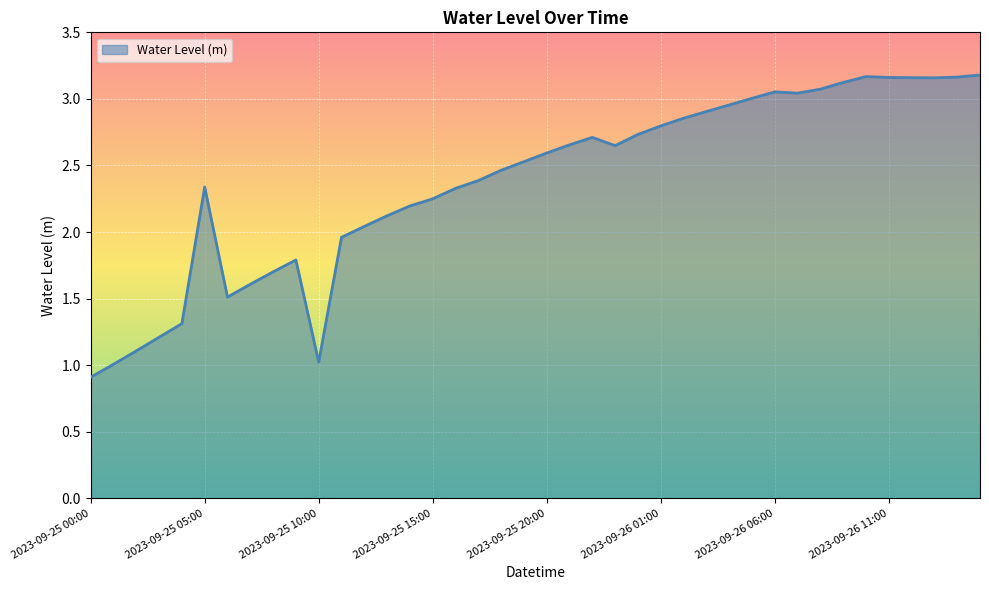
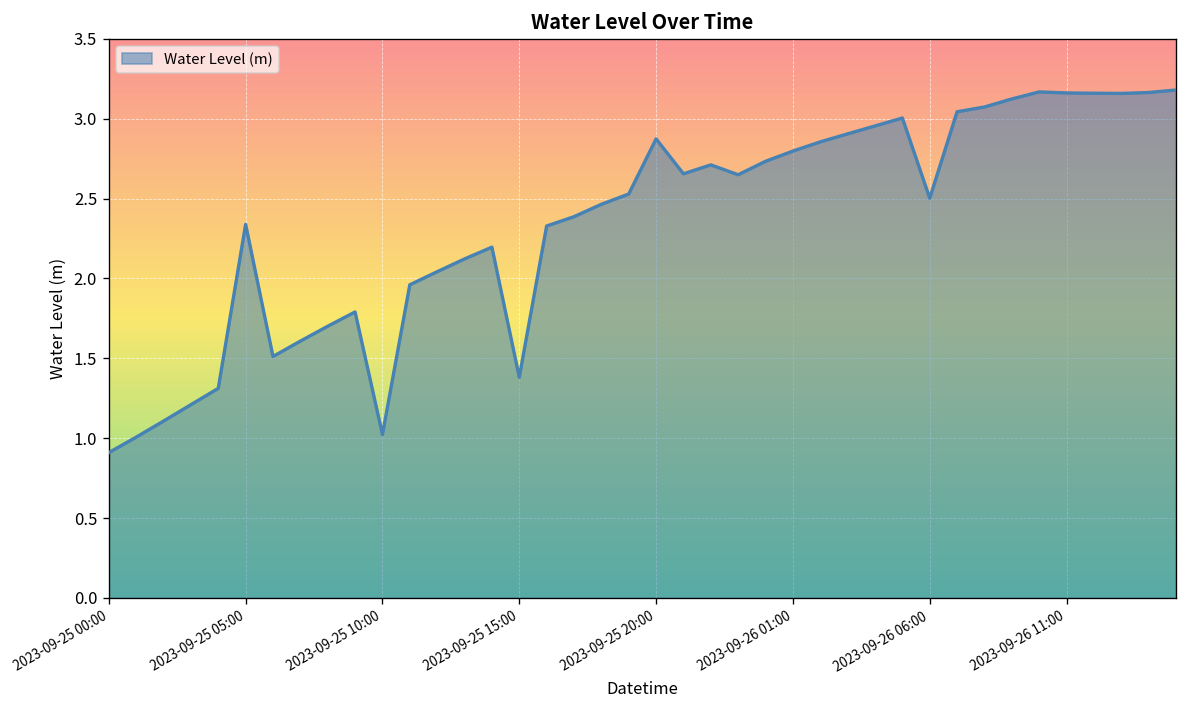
2023-09-25 15:00: 2.25 -> 1.38
2023-09-25 20:00: 2.59 -> 2.87
2023-09-26 06:00: 3.05 -> 2.50
